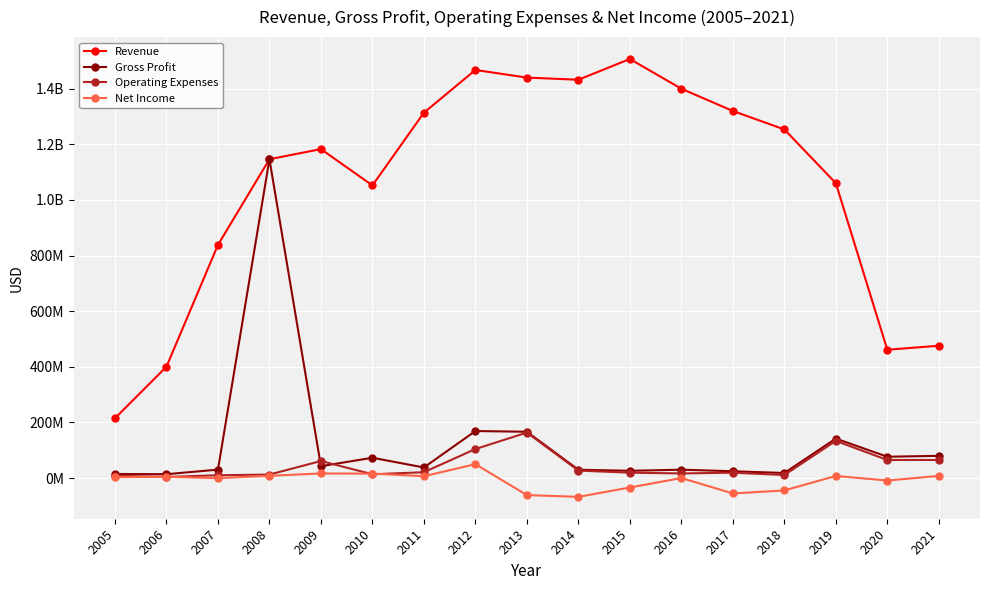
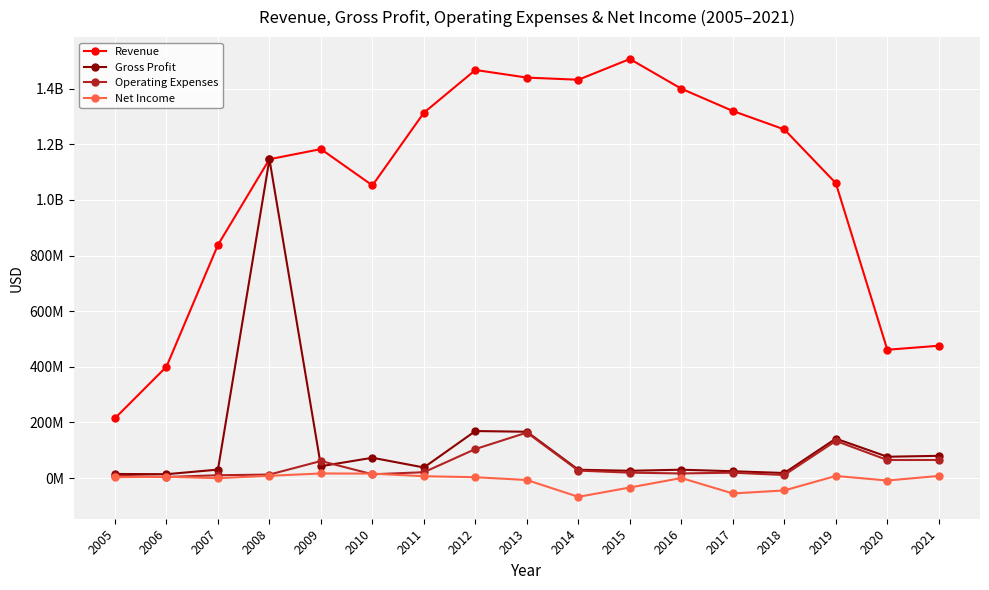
Net Income, 2012: 50000000 -> 0
Net Income, 2013: -60000000 -> -10000000
